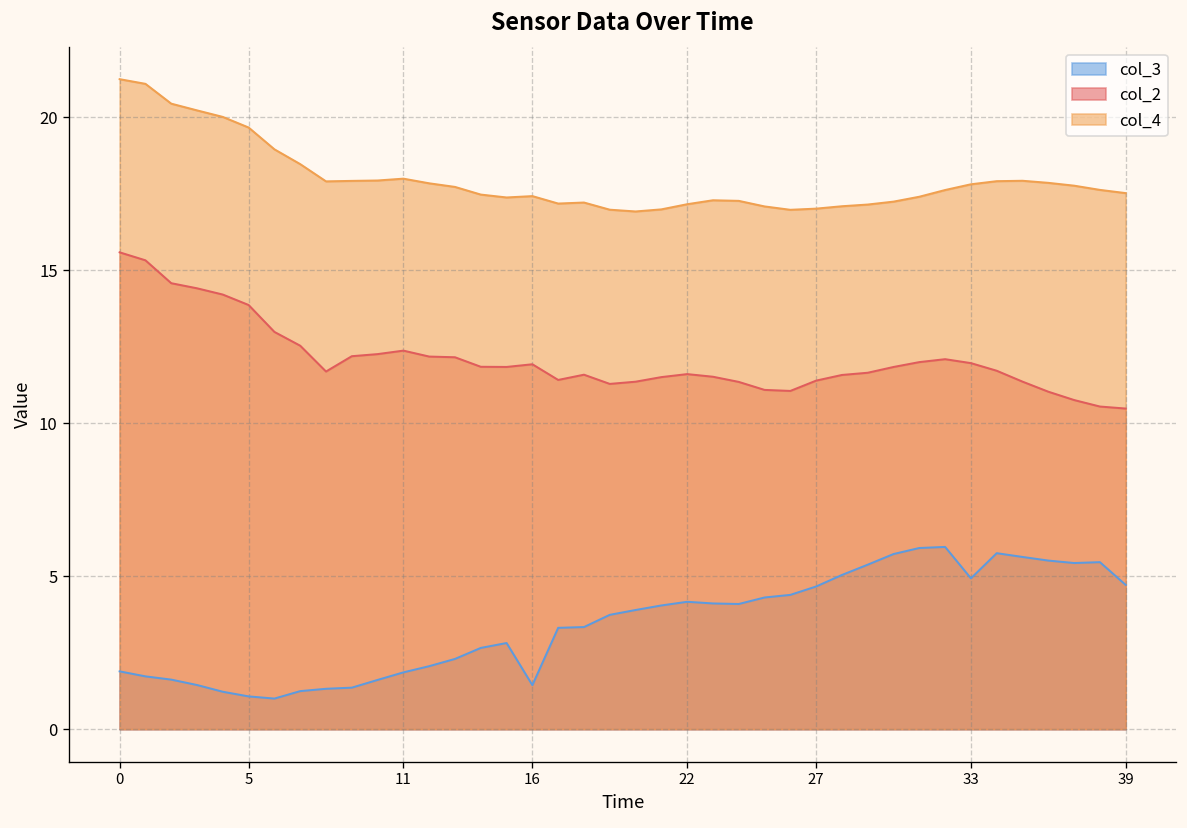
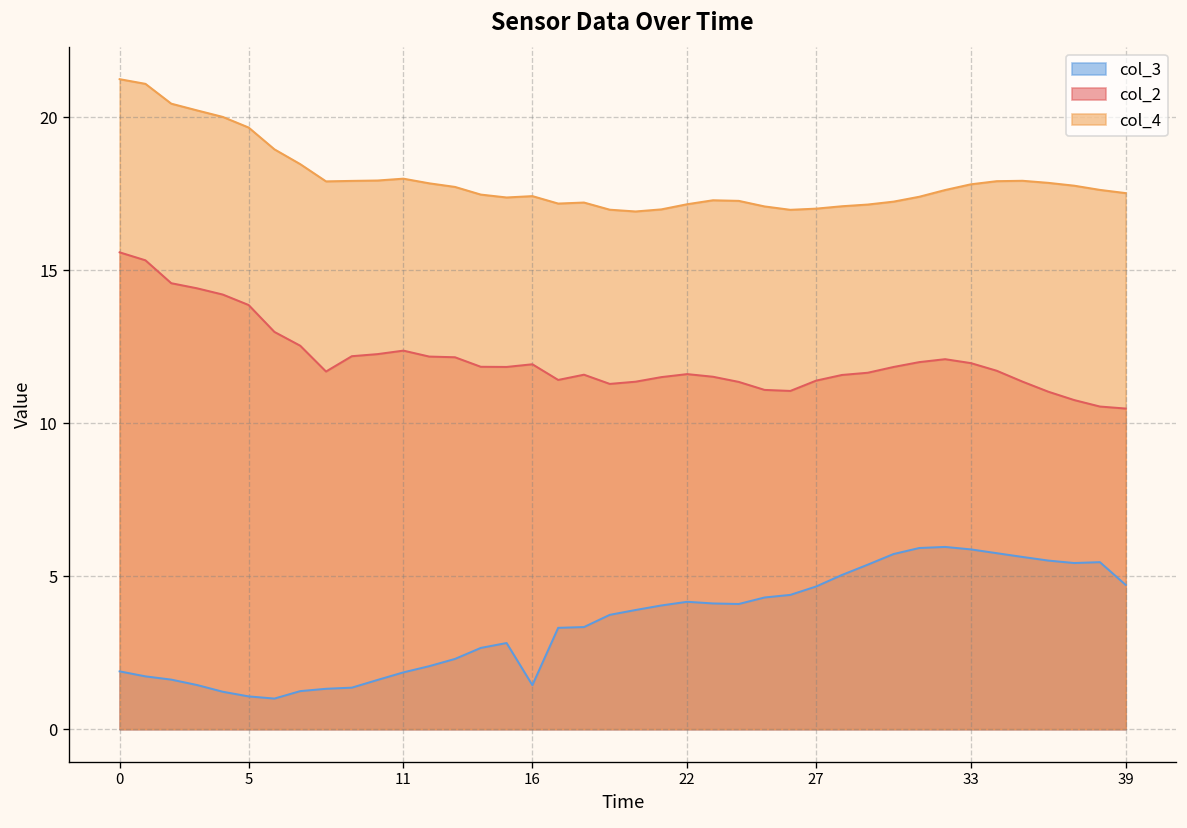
col_3, 33: 4.9 -> 5.9
